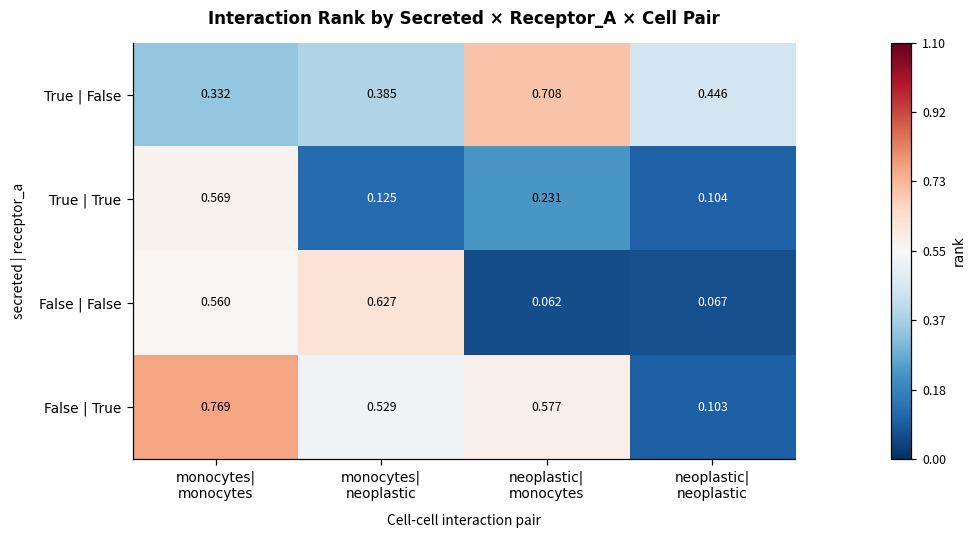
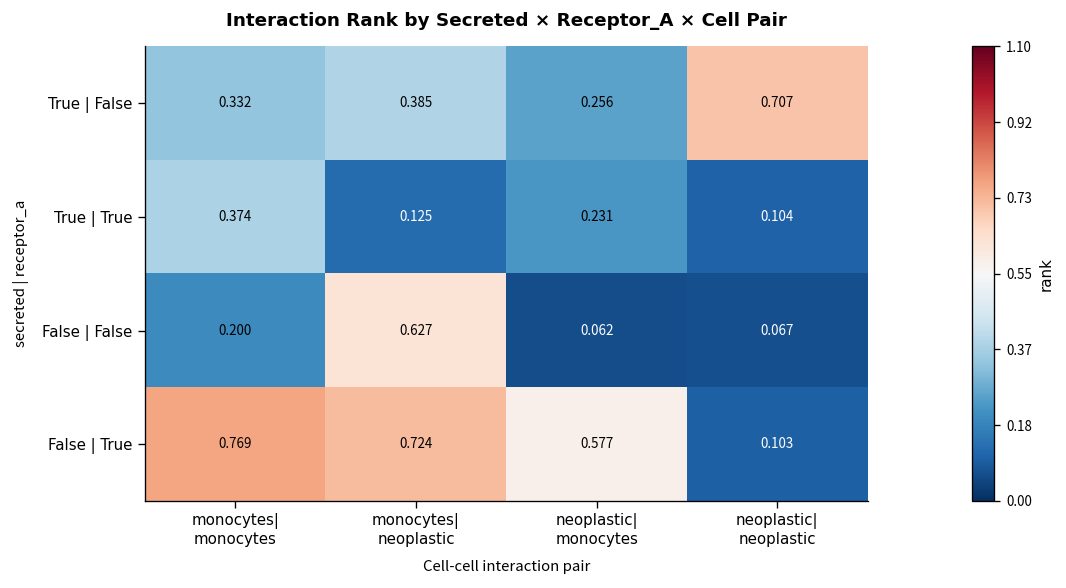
True | False, neoplastic| monocytes: 0.708 -> 0.256
True | False, neoplastic| neoplastic: 0.446 -> 0.707
True | True, monocytes| monocytes: 0.569 -> 0.374
False | False, monocytes| monocytes: 0.560 -> 0.200
False | True, monocytes| neoplastic: 0.529 -> 0.724
